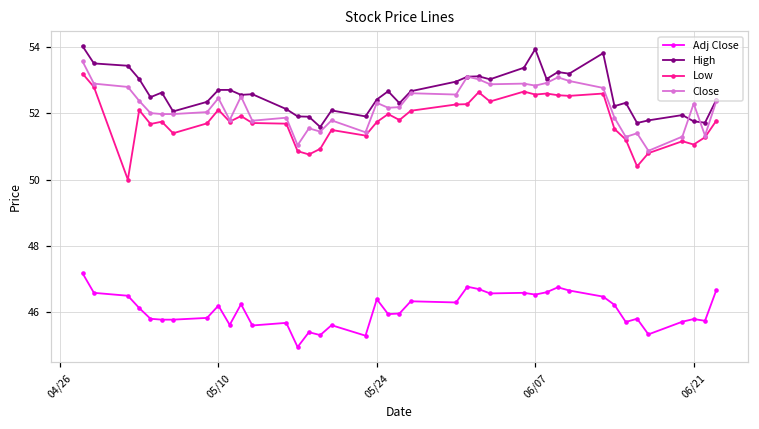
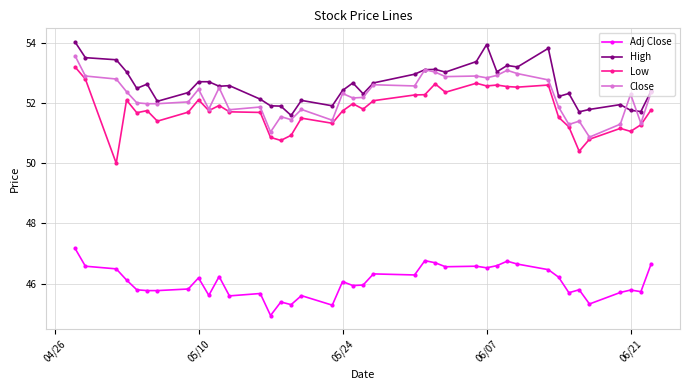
Adj Close, 05/24: 46.4 -> 46.1
